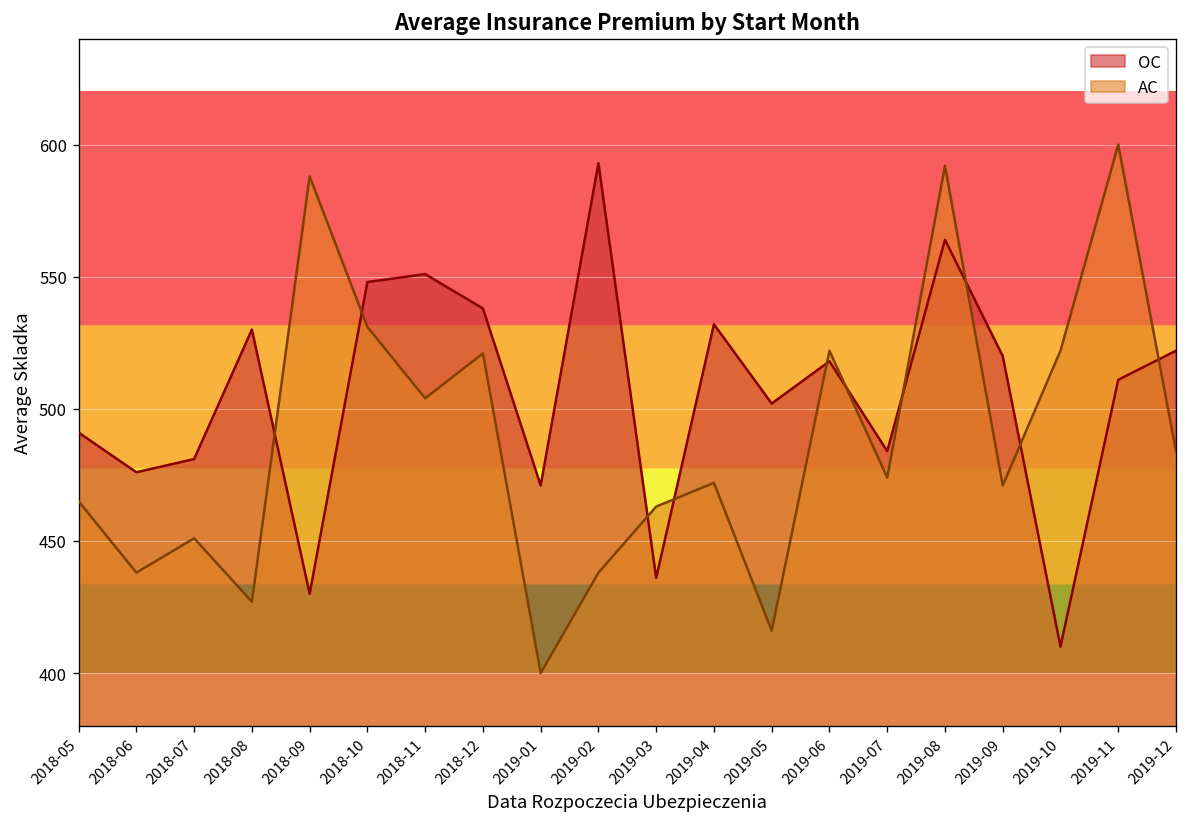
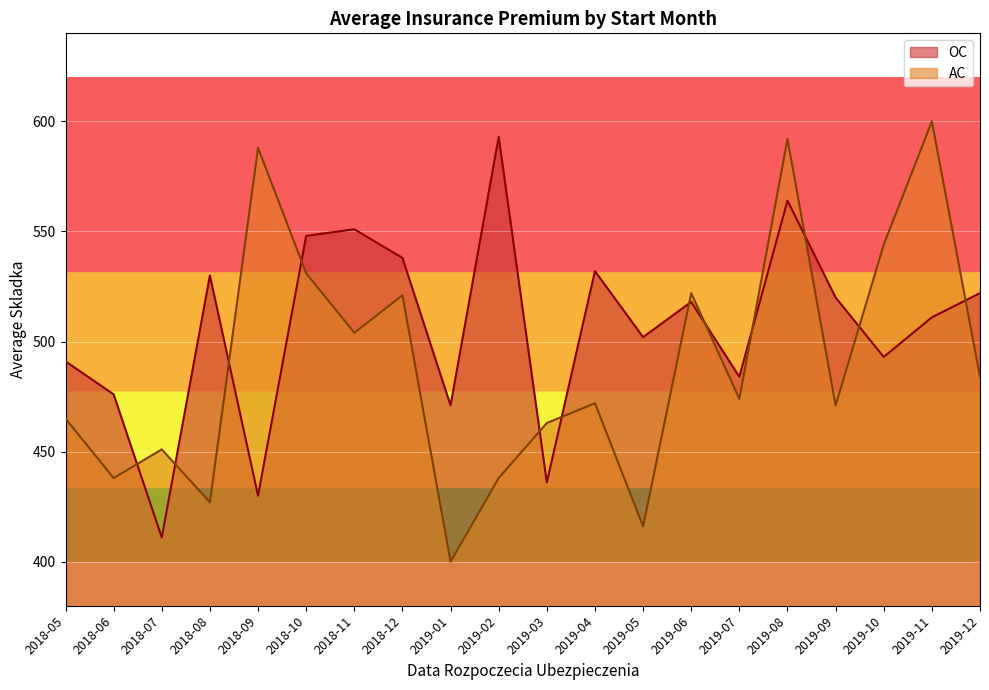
OC, 2018-07: 481 -> 411
OC, 2019-10: 410 -> 493
AC, 2019-10: 522 -> 544
